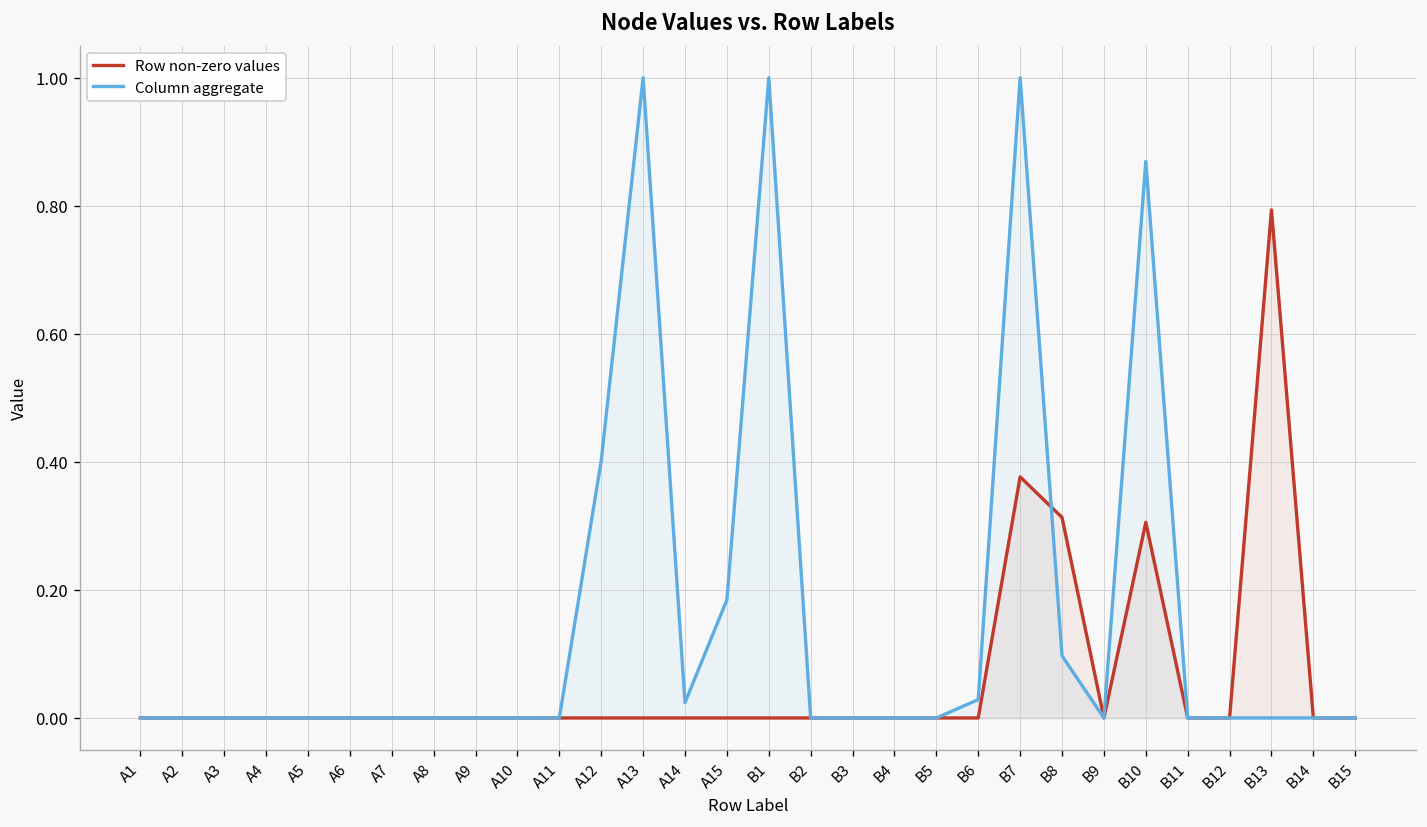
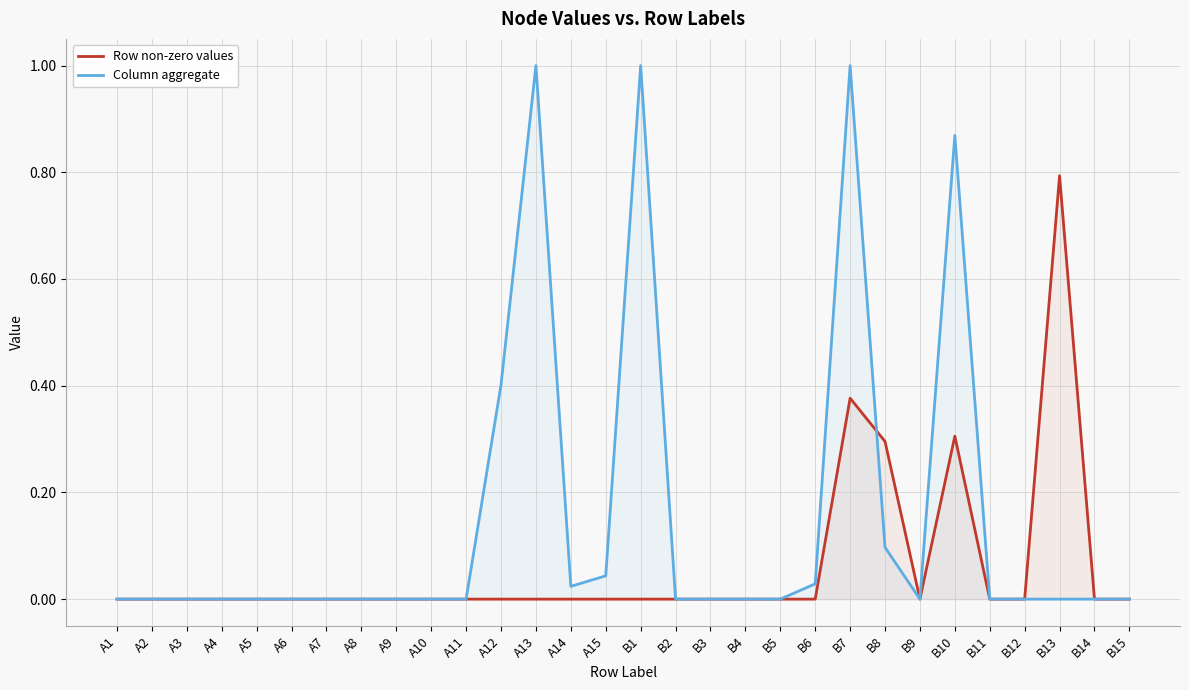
Column aggregate, A15: 0.18 -> 0.04
Row non-zero values, B8: 0.31 -> 0.30
